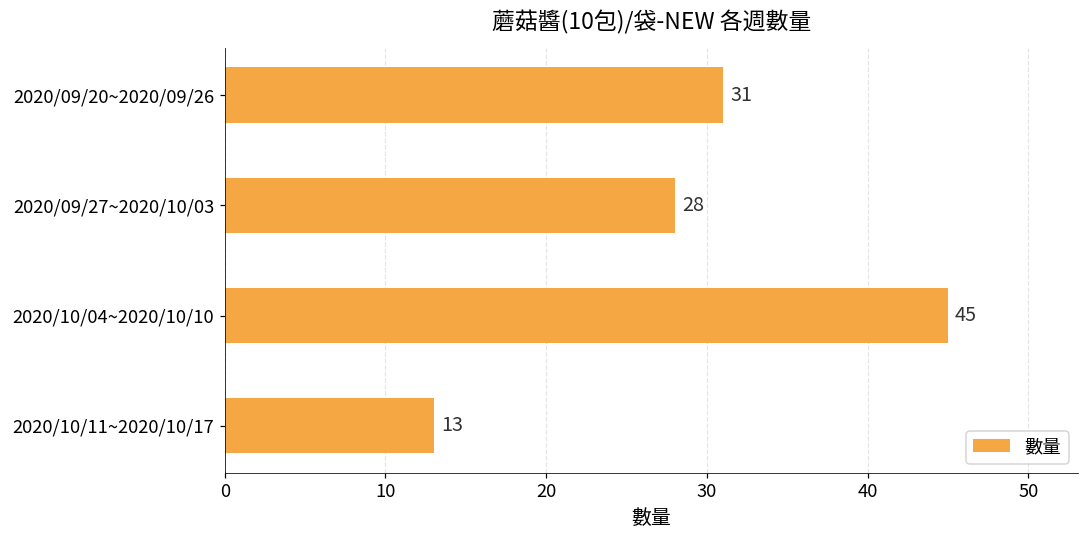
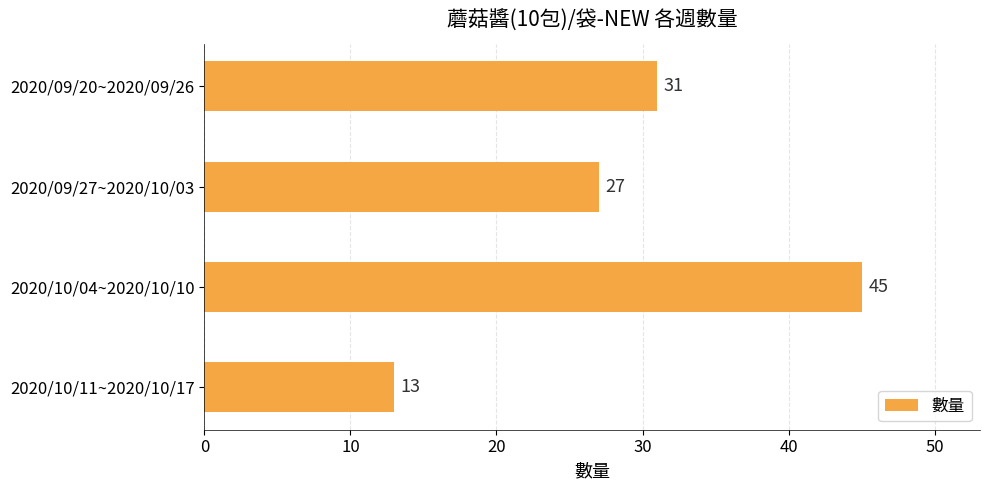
2020/09/27~2020/10/03: 28 -> 27
